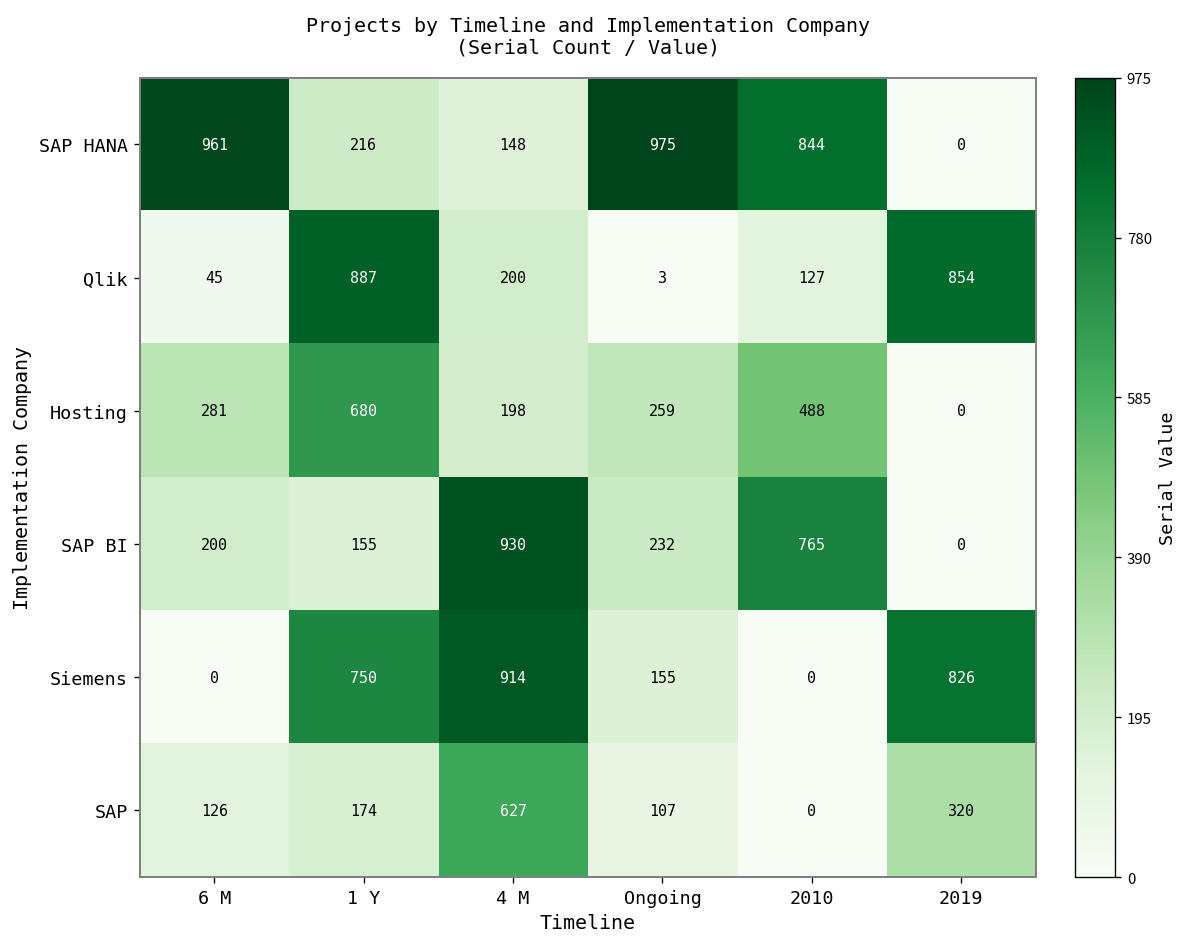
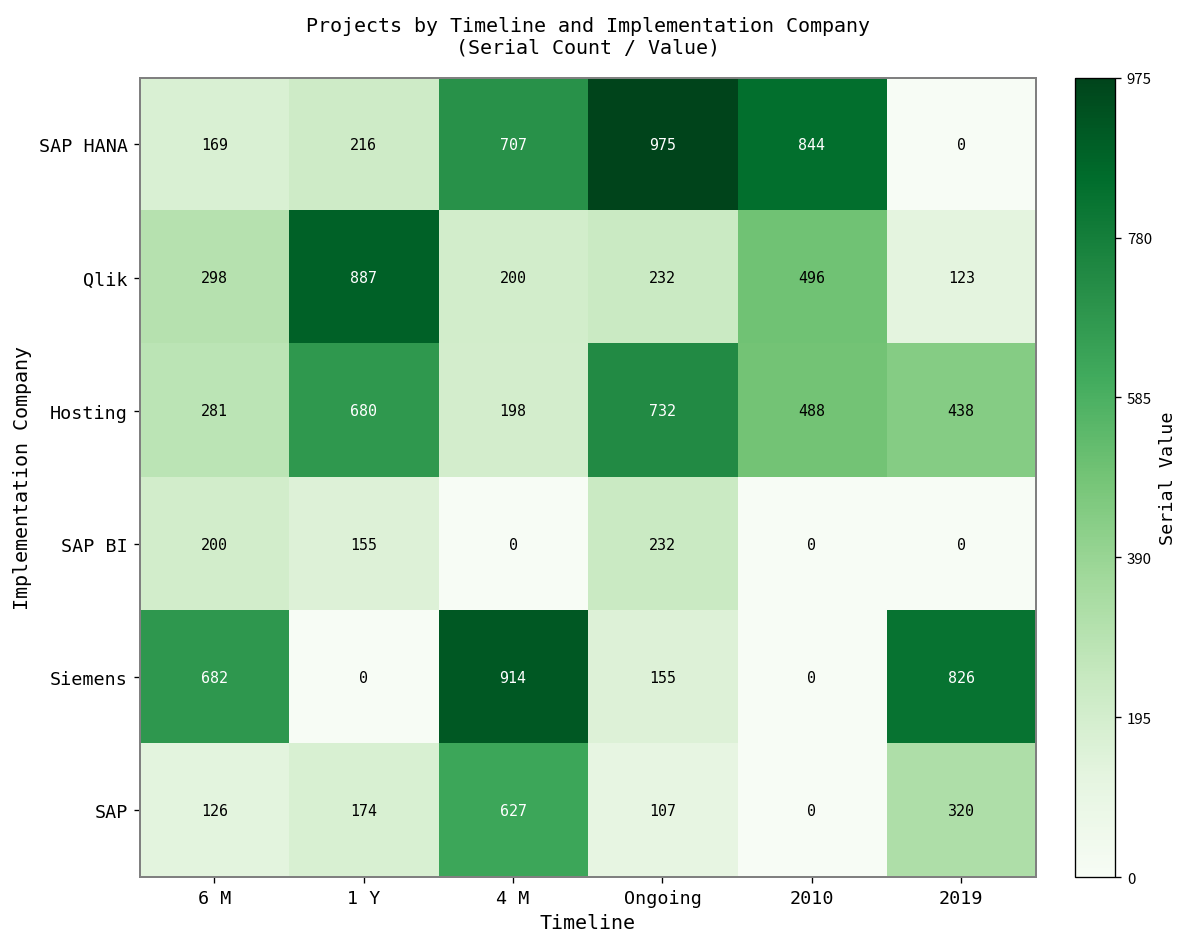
SAP HANA, 6 M: 961 -> 169
SAP HANA, 4 M: 148 -> 707
Qlik, 6 M: 45 -> 298
Qlik, Ongoing: 3 -> 232
Qlik, 2010: 127 -> 496
Qlik, 2019: 854 -> 123
Hosting, Ongoing: 259 -> 732
Hosting, 2019: 0 -> 438
SAP BI, 4 M: 930 -> 0
SAP BI, 2010: 765 -> 0
Siemens, 6 M: 0 -> 682
Siemens, 1 Y: 750 -> 0
